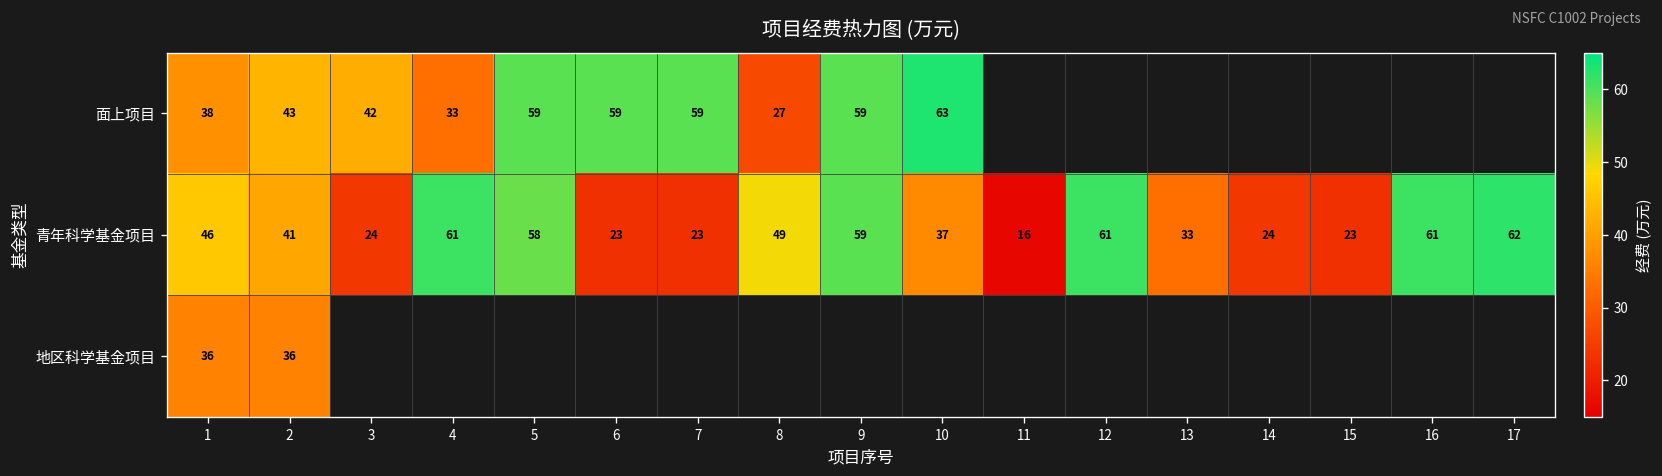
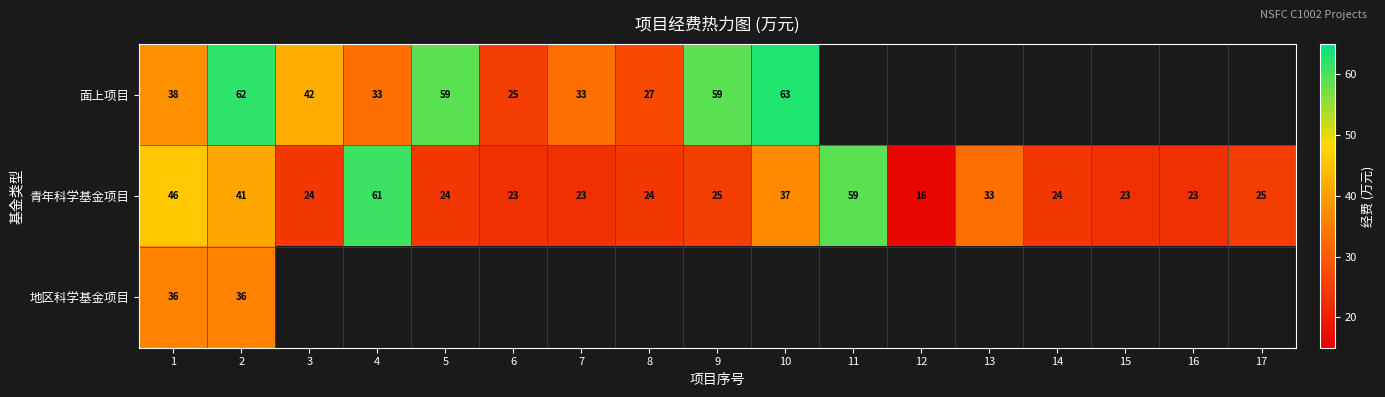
面上项目, 2: 43 -> 62
面上项目, 6: 59 -> 25
面上项目, 7: 59 -> 33
青年科学基金项目, 5: 58 -> 24
青年科学基金项目, 8: 49 -> 24
青年科学基金项目, 9: 59 -> 25
青年科学基金项目, 11: 16 -> 59
青年科学基金项目, 12: 61 -> 16
青年科学基金项目, 16: 61 -> 23
青年科学基金项目, 17: 62 -> 25
